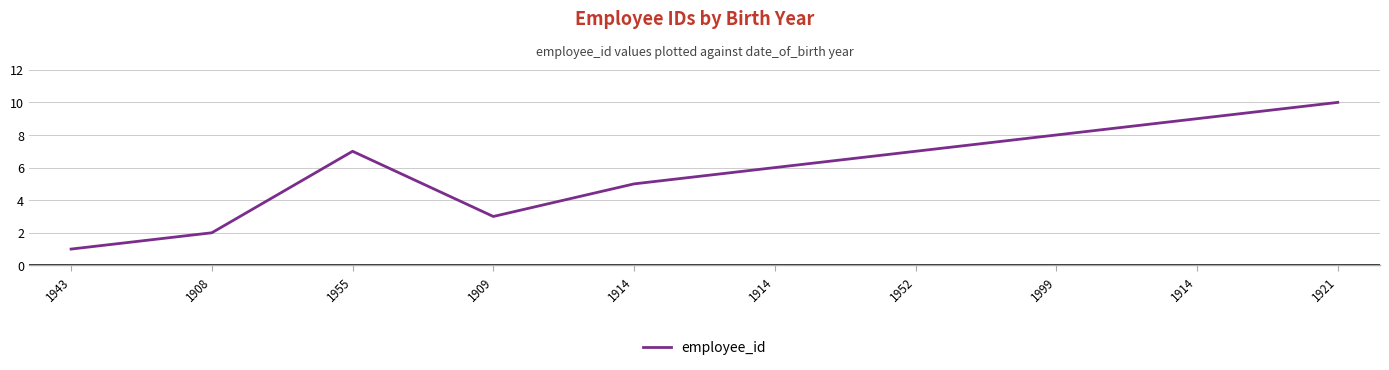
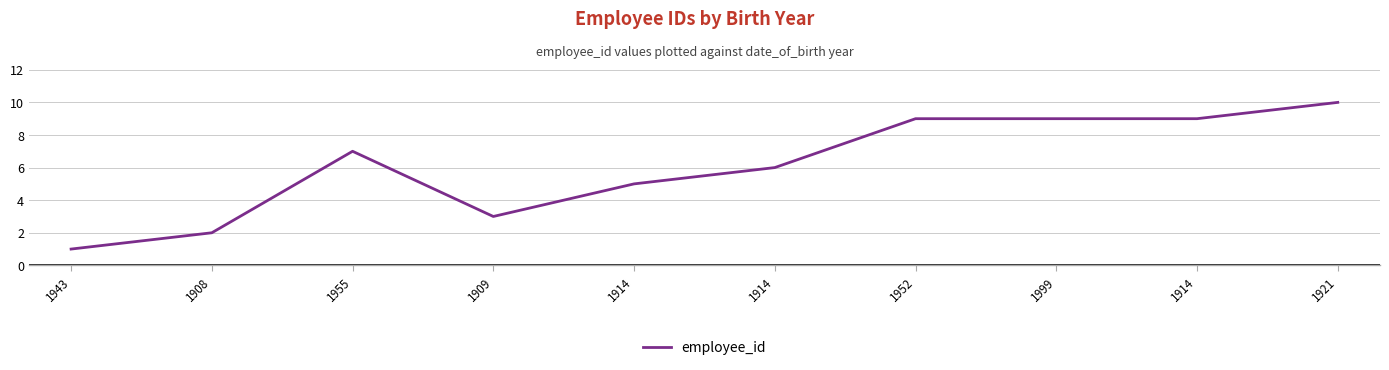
1952: 7 -> 9
1999: 8 -> 9
